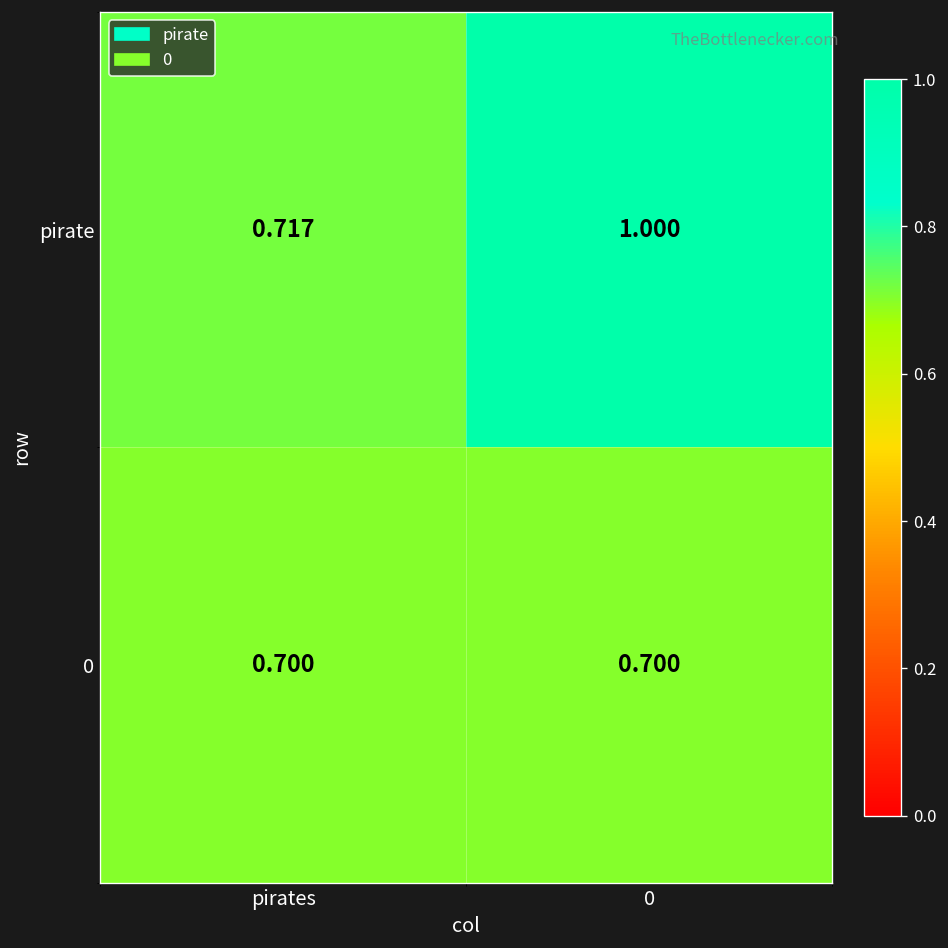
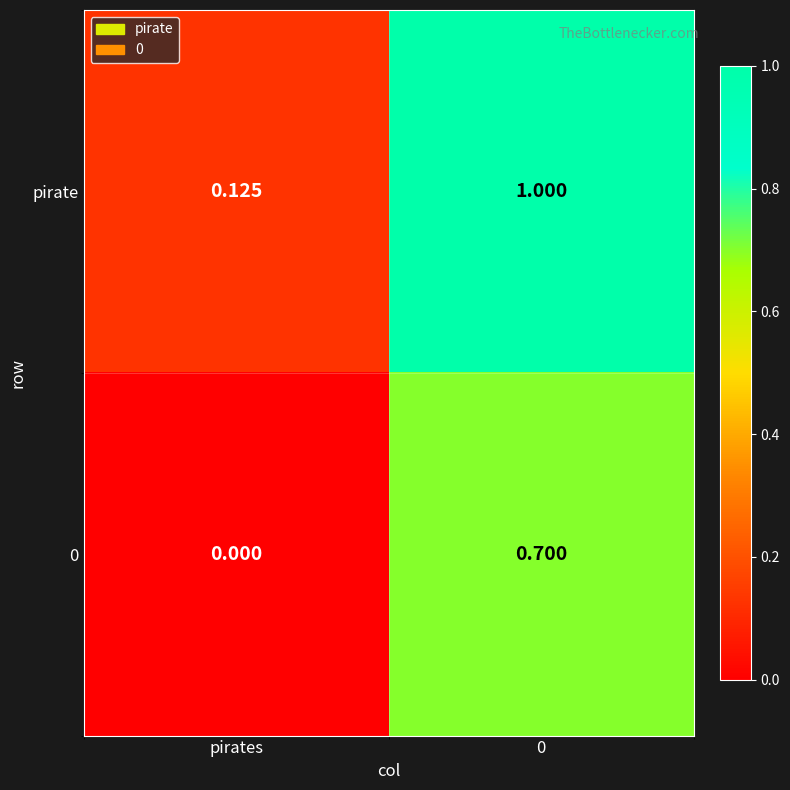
pirate, pirates: 0.717 -> 0.125
0, pirates: 0.700 -> 0.000
